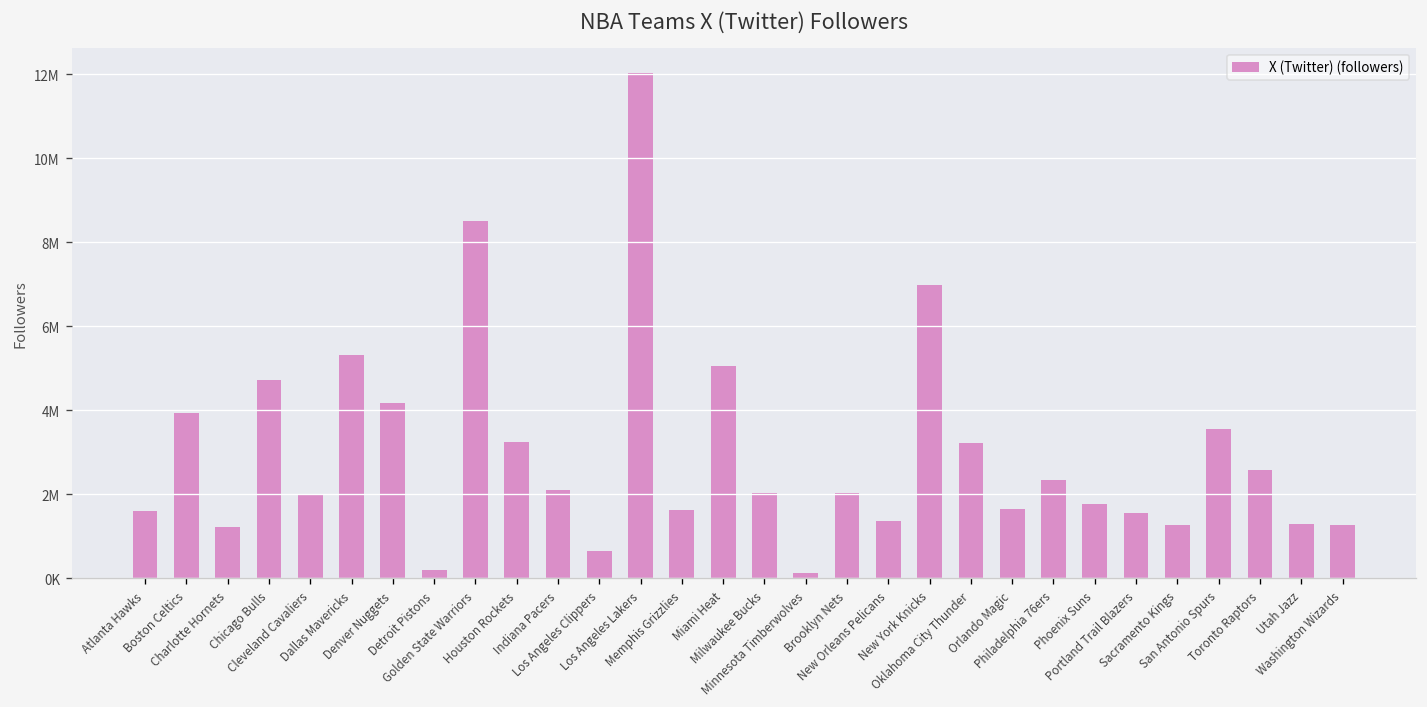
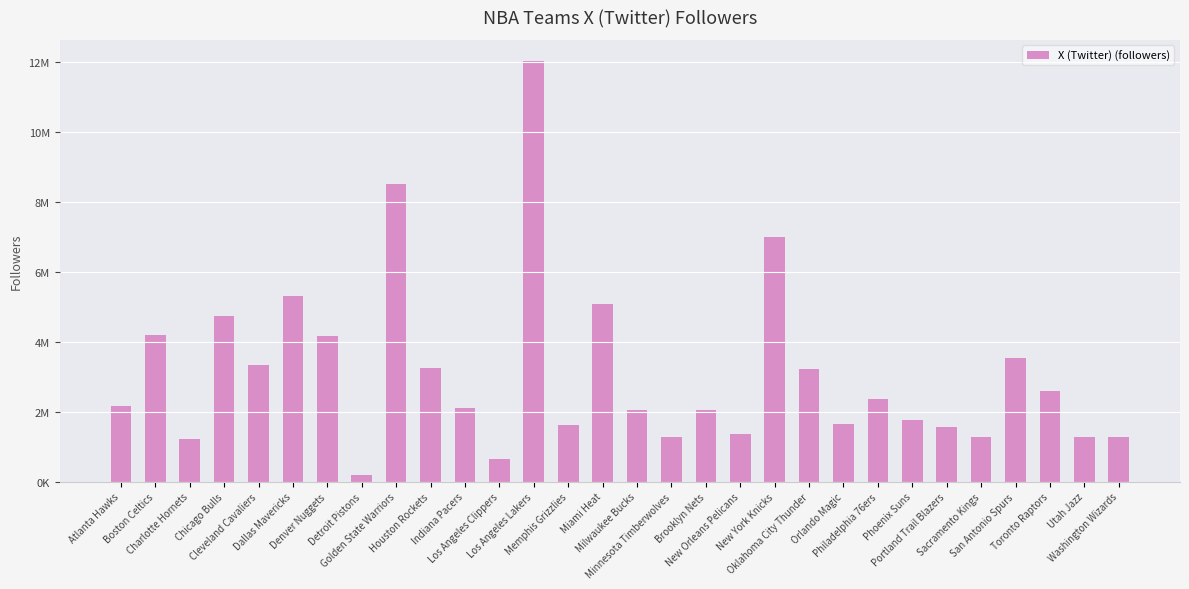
Atlanta Hawks: 1600000 -> 2200000
Boston Celtics: 3900000 -> 4200000
Cleveland Cavaliers: 2000000 -> 3300000
Minnesota Timberwolves: 100000 -> 1300000
